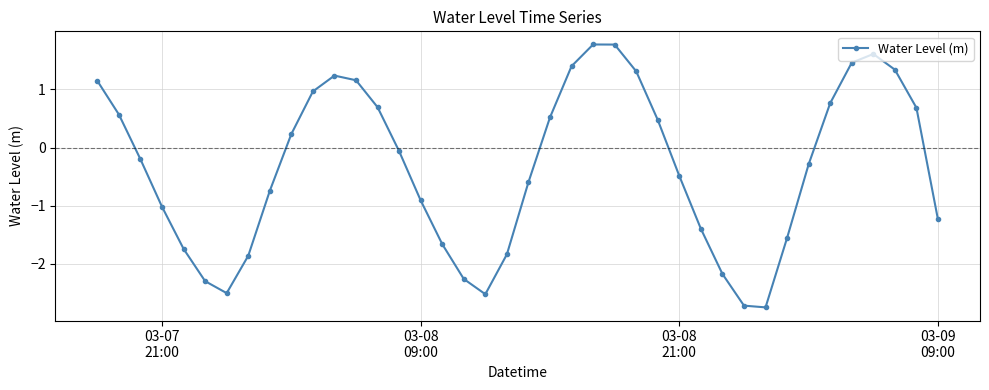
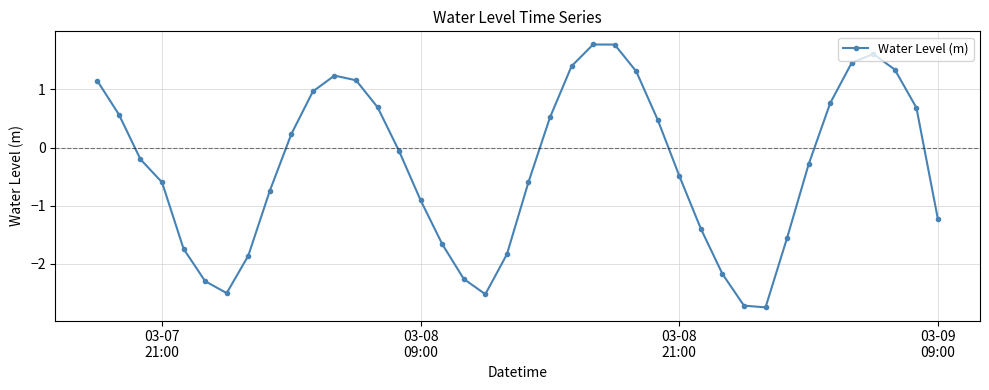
03-07 21:00: -1.0 -> -0.6
